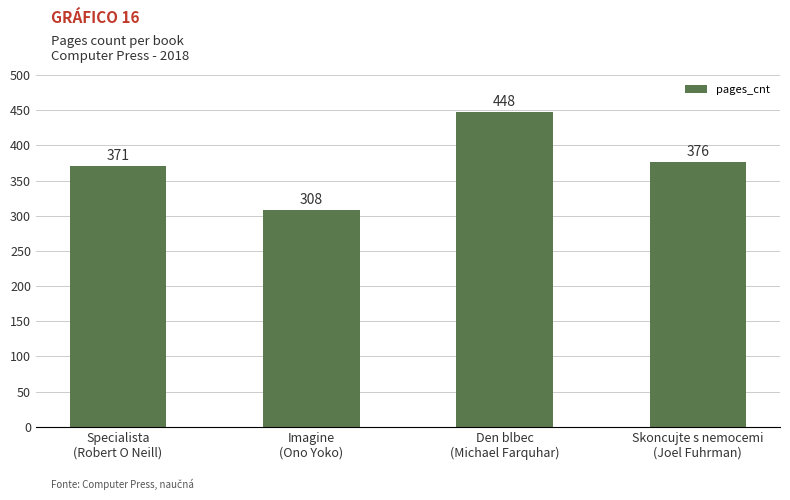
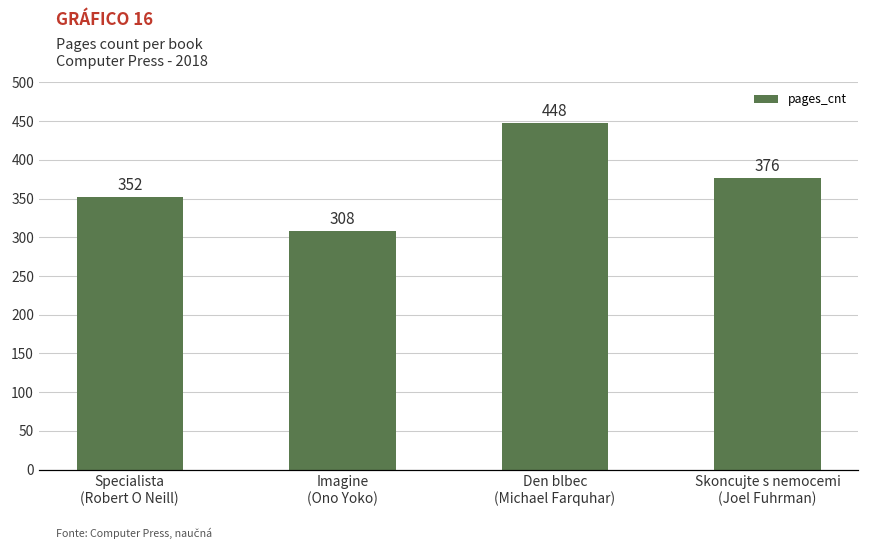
Specialista (Robert O Neill): 371 -> 352
